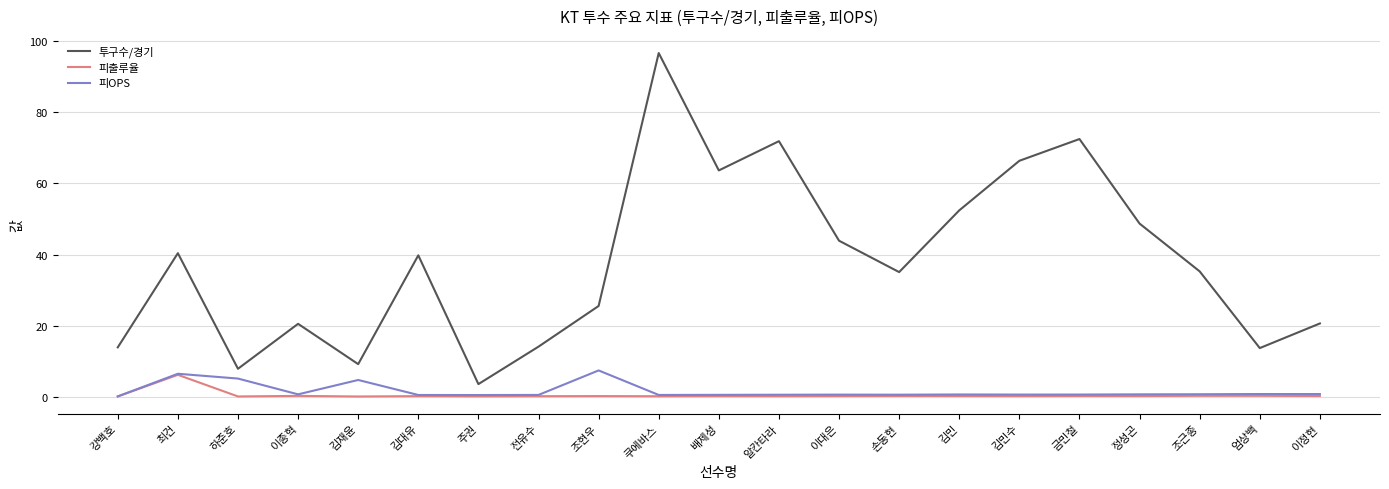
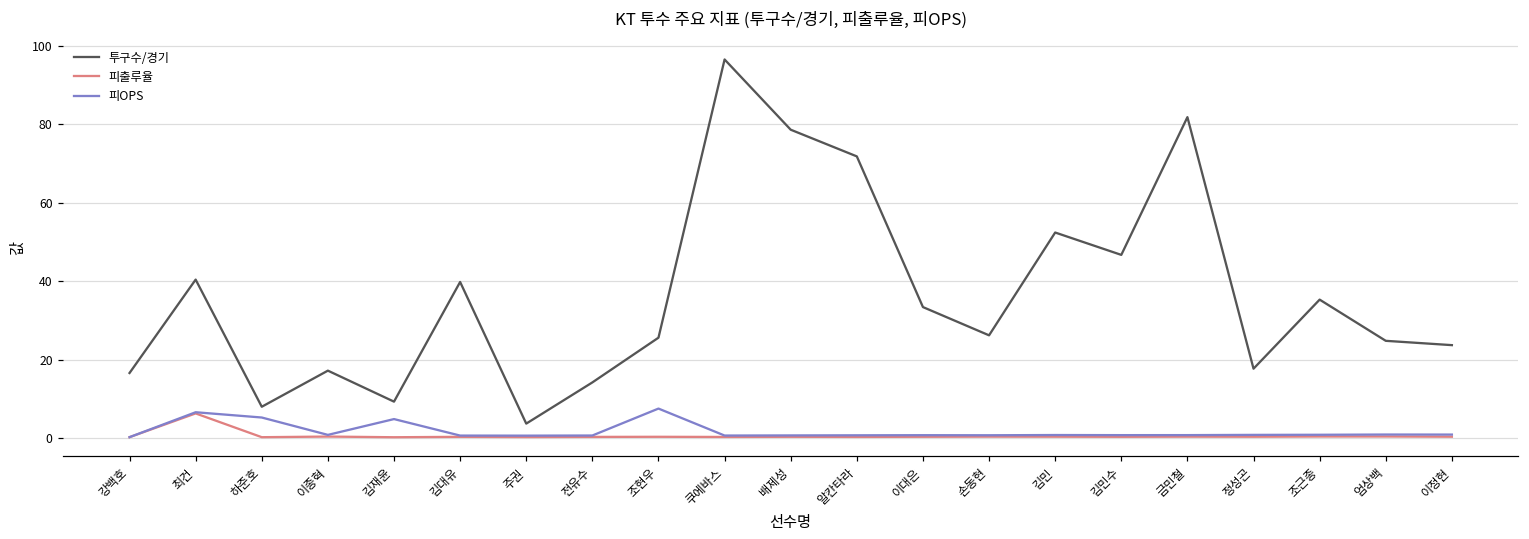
투구수/경기, 강백호: 14 -> 17
투구수/경기, 이종혁: 21 -> 17
투구수/경기, 배제성: 64 -> 79
투구수/경기, 이대은: 44 -> 33
투구수/경기, 손동현: 35 -> 26
투구수/경기, 김민수: 66 -> 47
투구수/경기, 금민철: 72 -> 82
투구수/경기, 정성곤: 49 -> 18
투구수/경기, 엄상백: 14 -> 25
투구수/경기, 이정현: 21 -> 24
